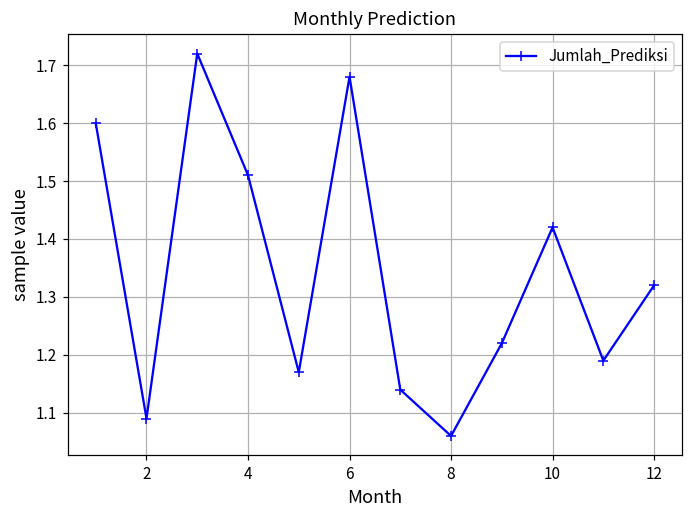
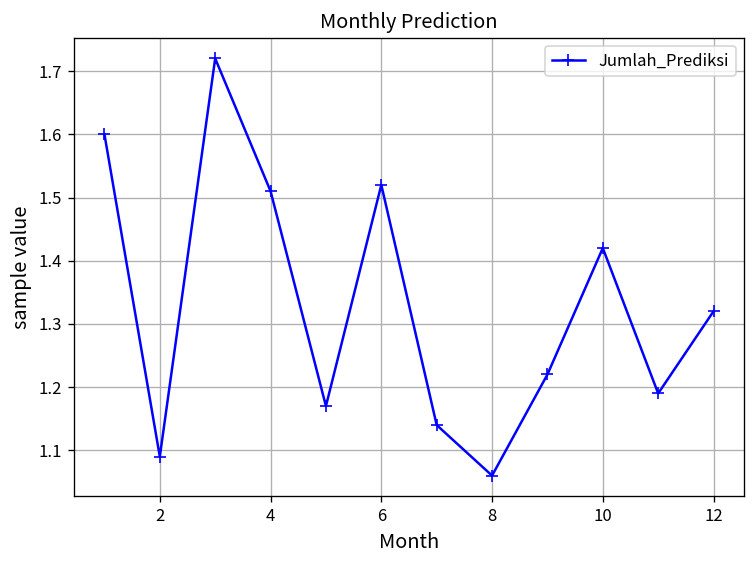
6: 1.68 -> 1.52
